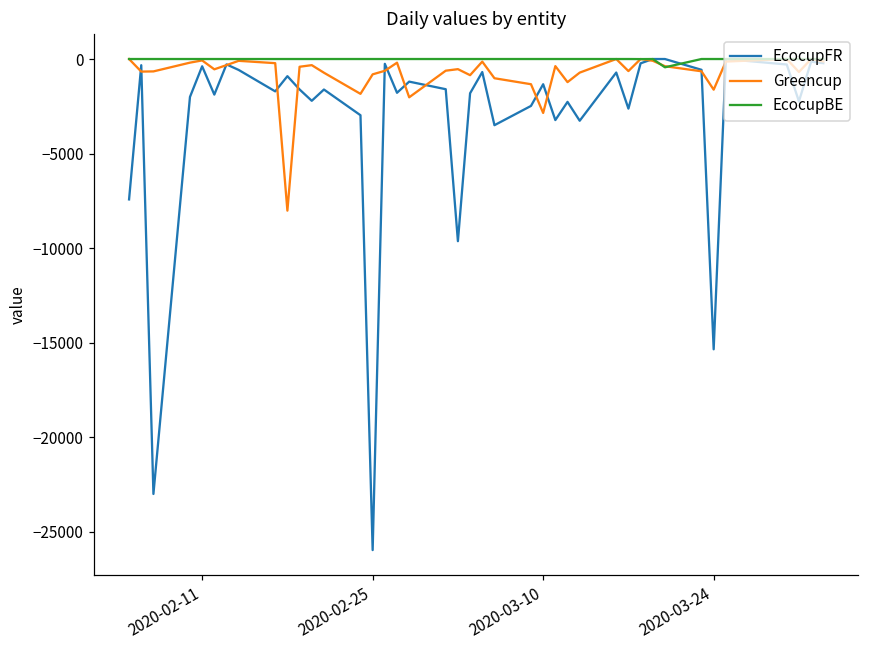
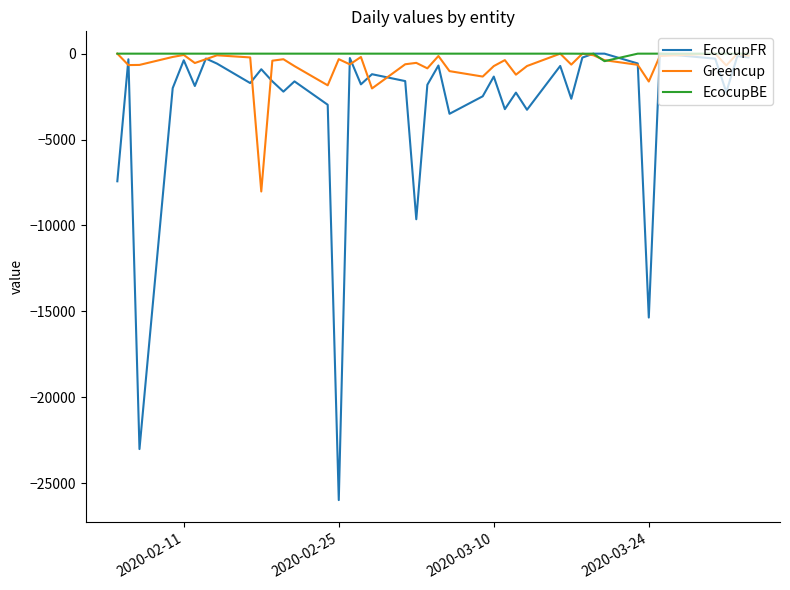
Greencup, 2020-02-25: -800 -> -300
Greencup, 2020-03-10: -2900 -> -700
